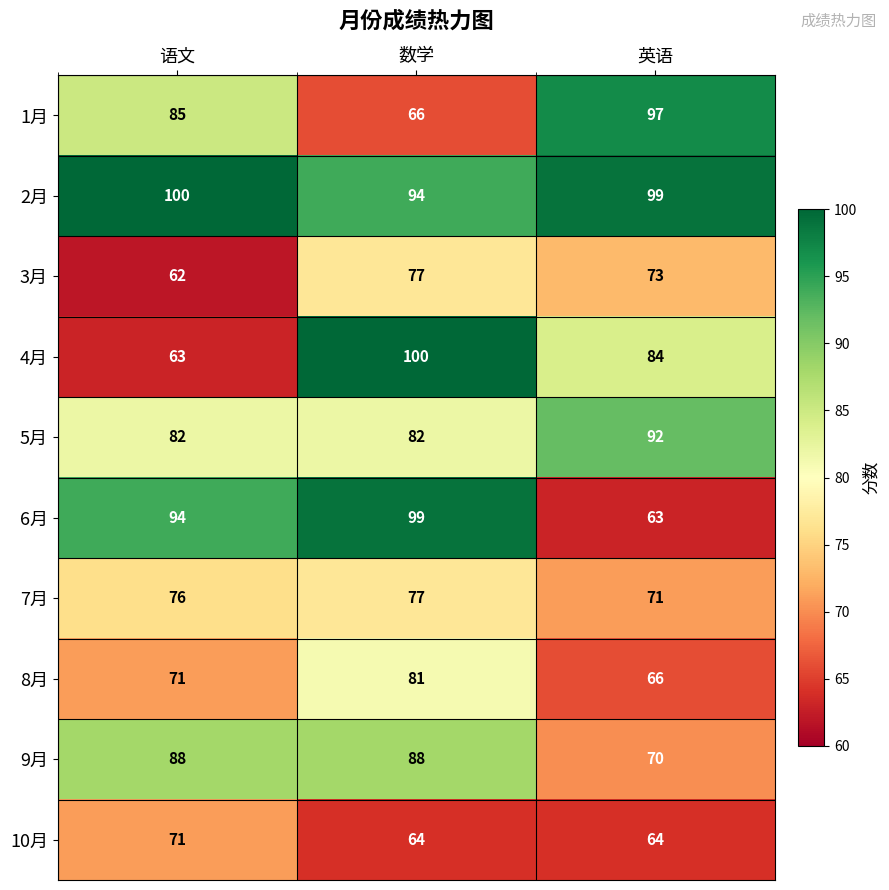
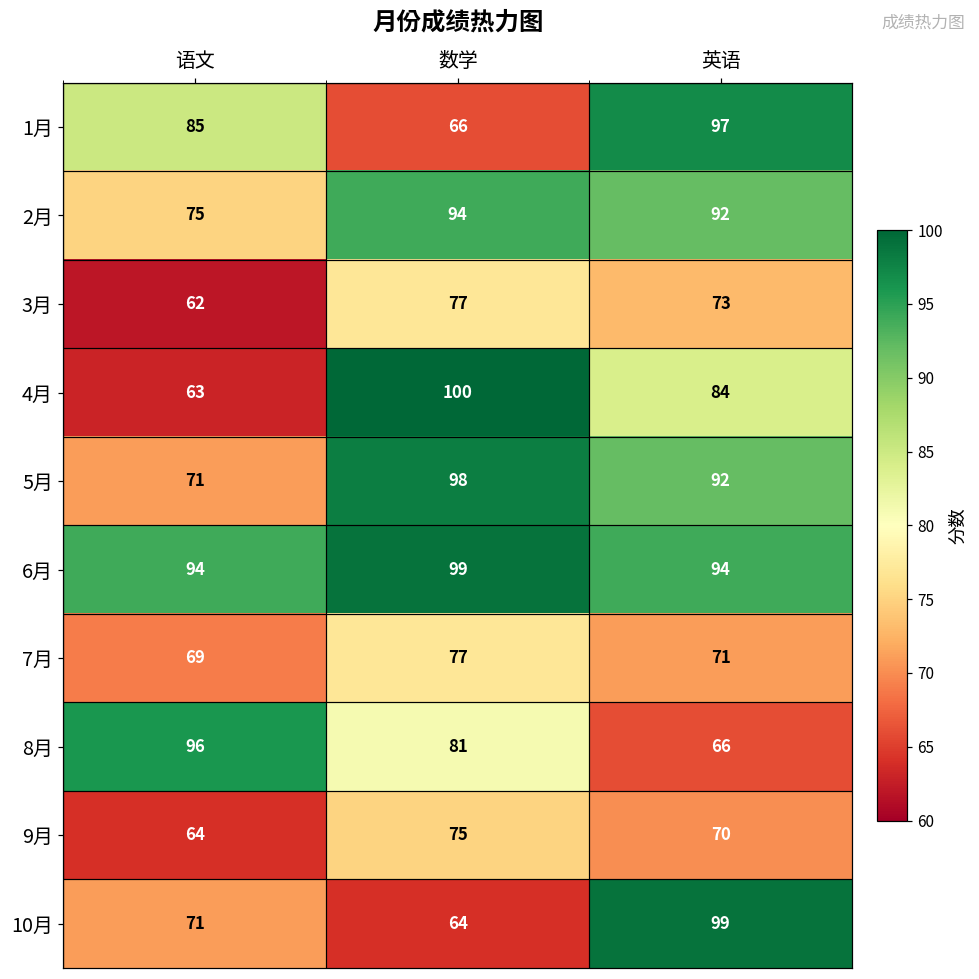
2月, 语文: 100 -> 75
2月, 英语: 99 -> 92
5月, 语文: 82 -> 71
5月, 数学: 82 -> 98
6月, 英语: 63 -> 94
7月, 语文: 76 -> 69
8月, 语文: 71 -> 96
9月, 语文: 88 -> 64
9月, 数学: 88 -> 75
10月, 英语: 64 -> 99
